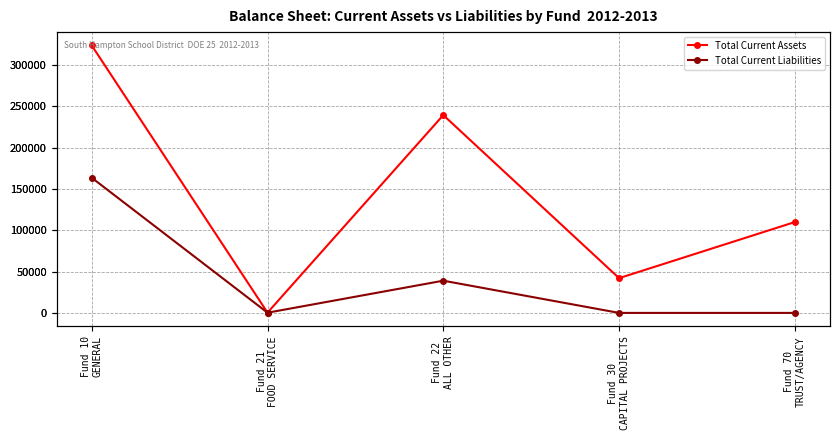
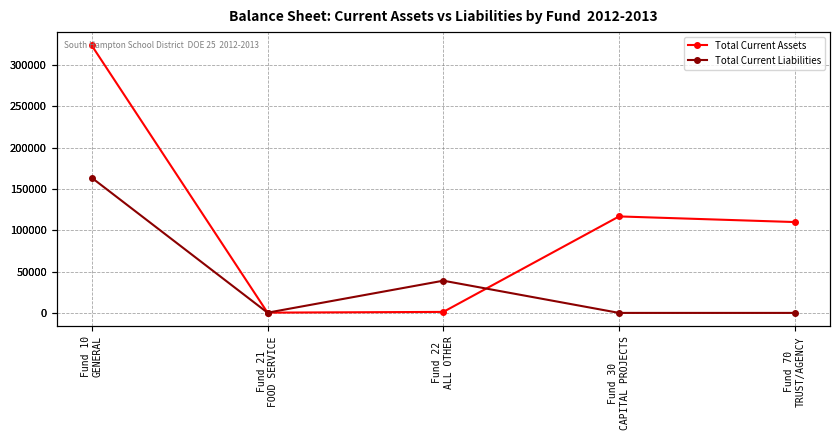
Total Current Assets, Fund 22 ALL OTHER: 240000 -> 0
Total Current Assets, Fund 30 CAPITAL PROJECTS: 40000 -> 120000
